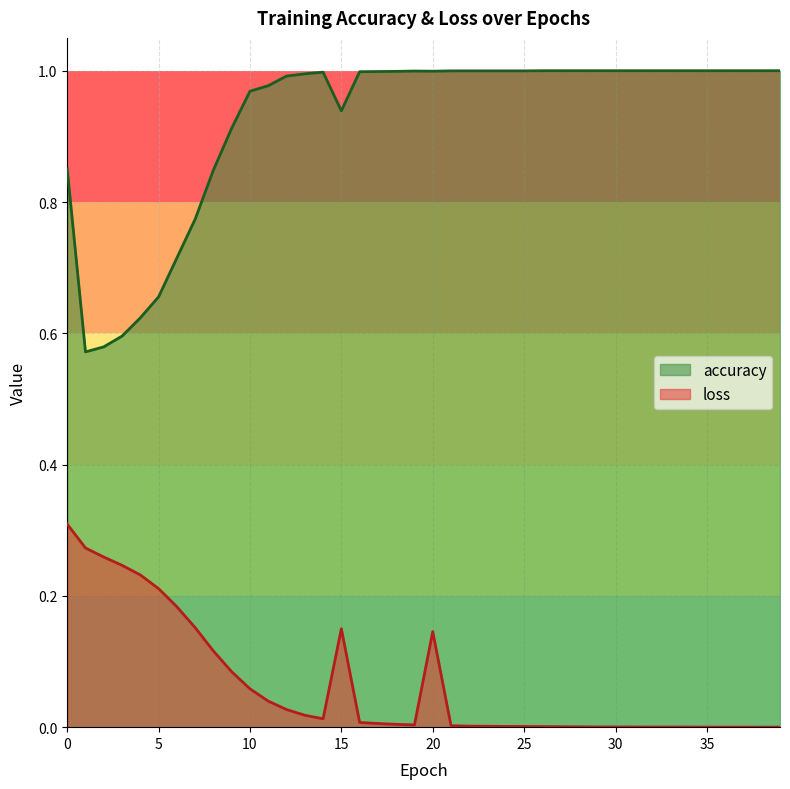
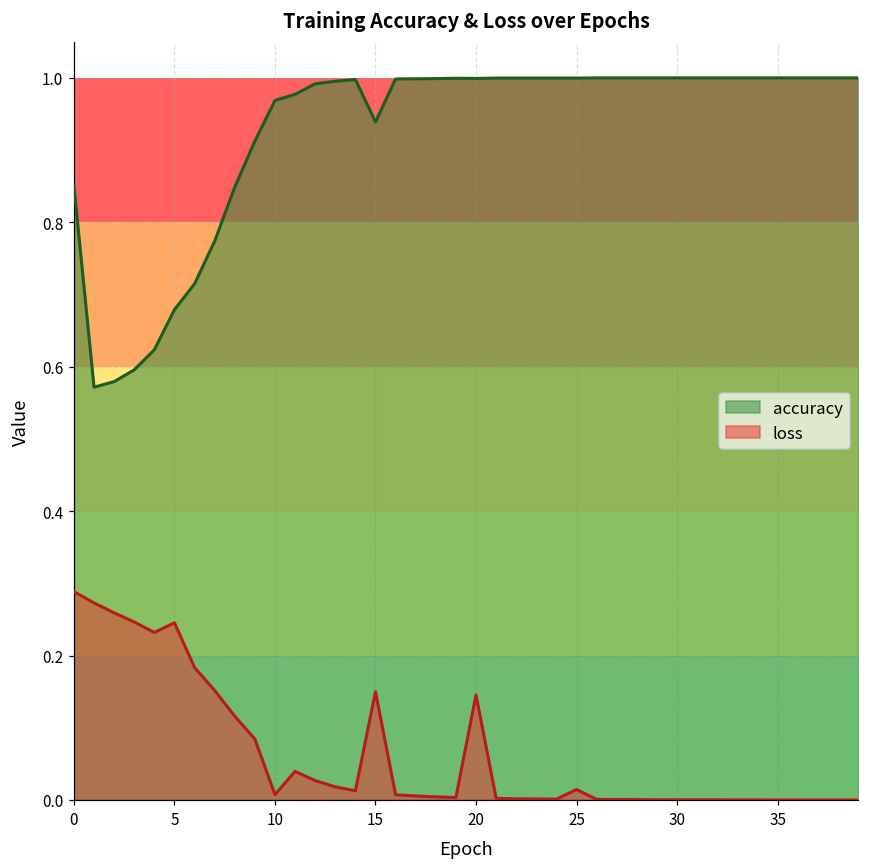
loss, 0: 0.31 -> 0.29
accuracy, 5: 0.66 -> 0.68
loss, 5: 0.21 -> 0.25
loss, 10: 0.06 -> 0.01
loss, 25: 0.00 -> 0.01
